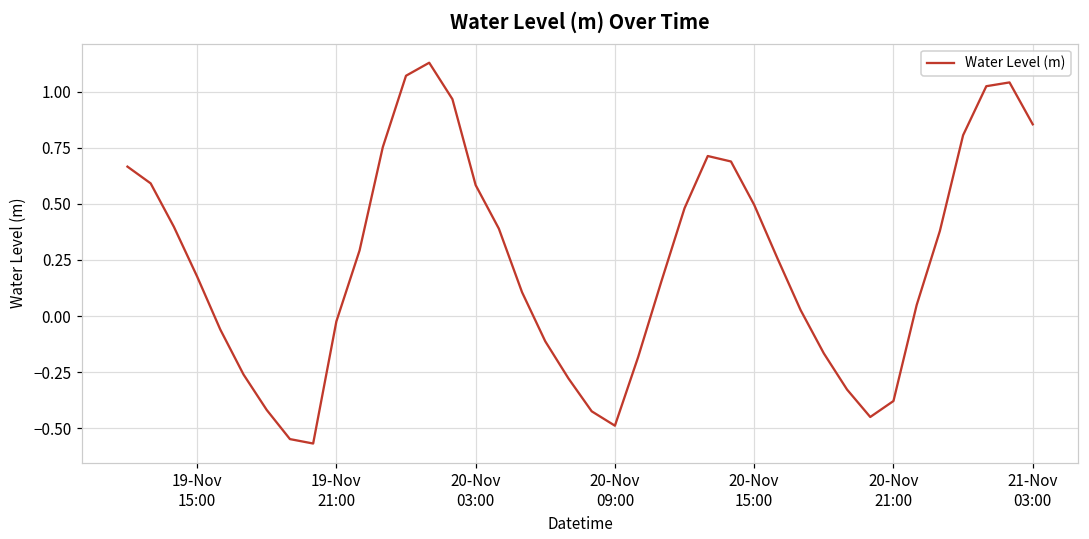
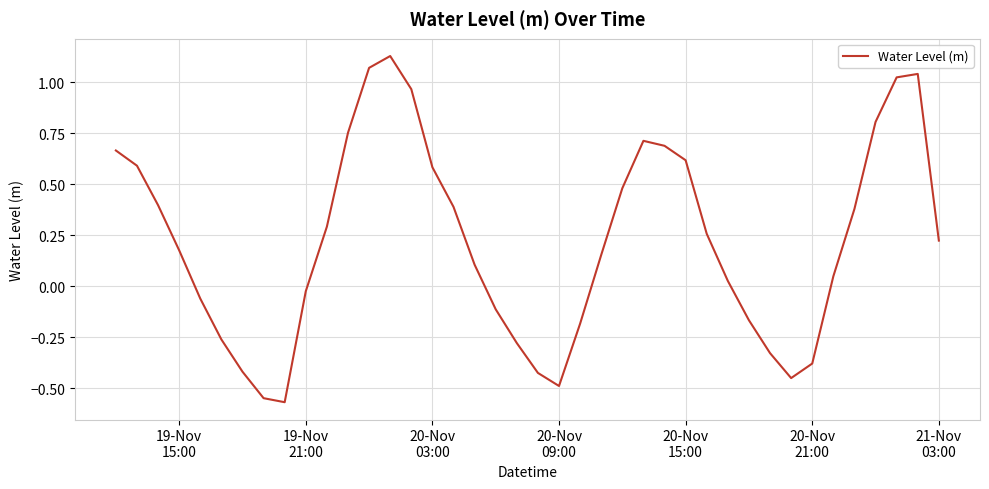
20-Nov 15:00: 0.50 -> 0.62
21-Nov 03:00: 0.85 -> 0.22
